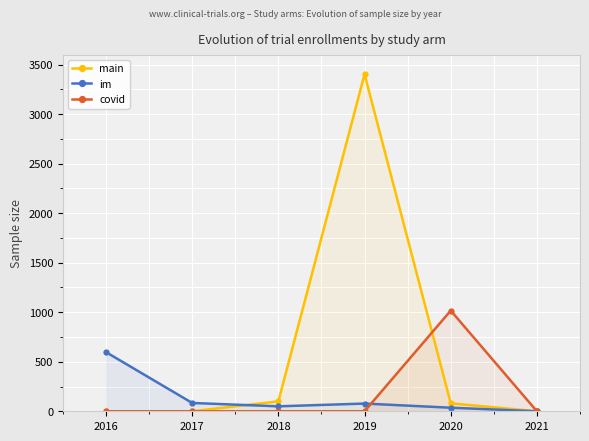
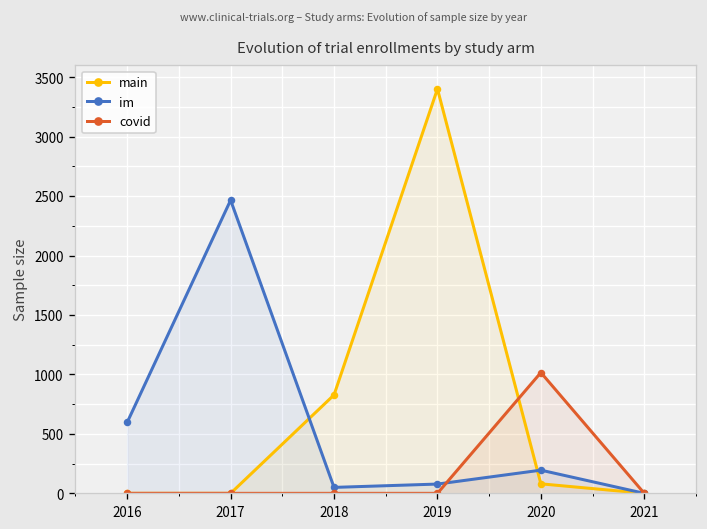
im, 2017: 100 -> 2500
main, 2018: 100 -> 800
im, 2020: 0 -> 200
